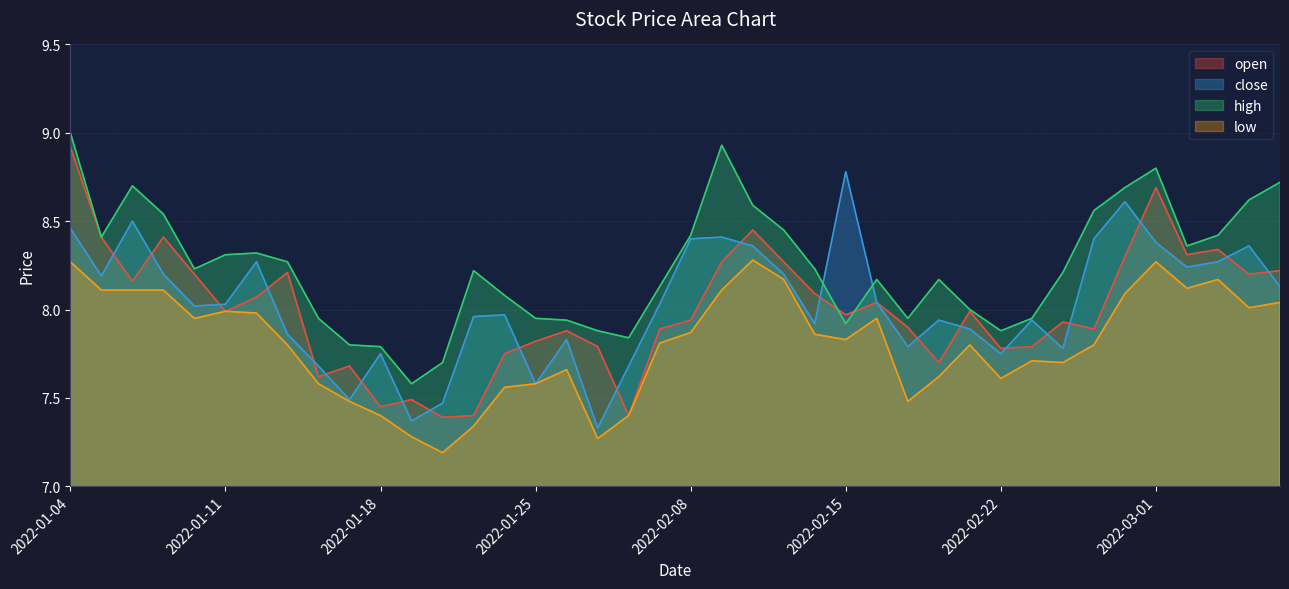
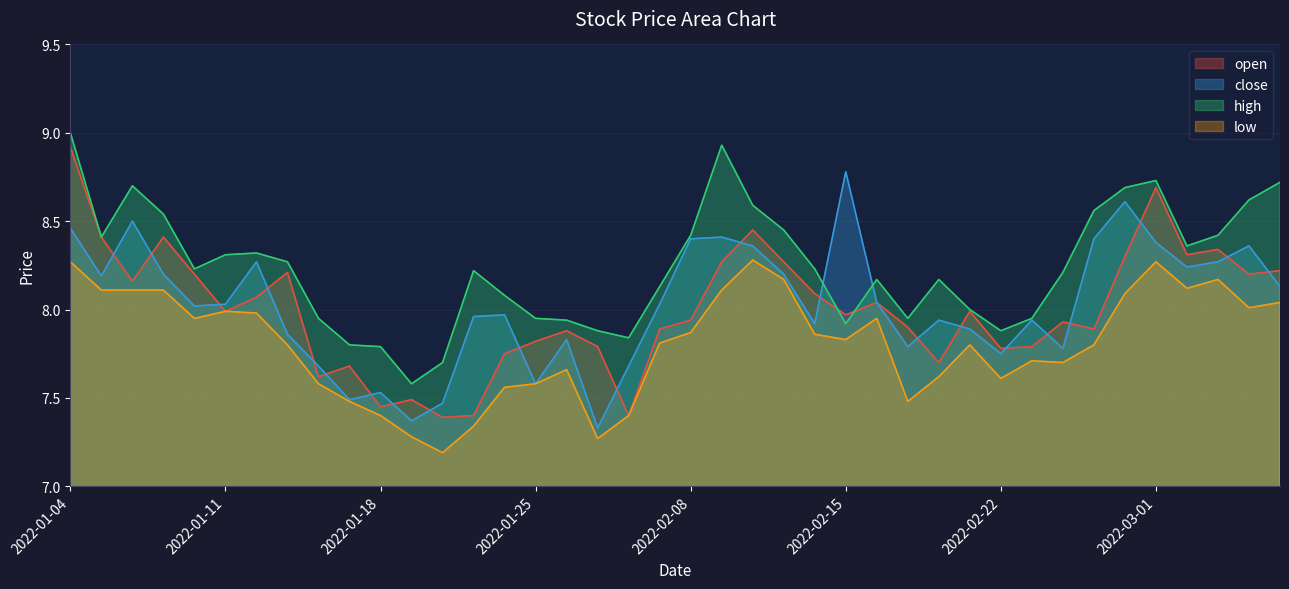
close, 2022-01-18: 7.75 -> 7.53
high, 2022-03-01: 8.80 -> 8.73
